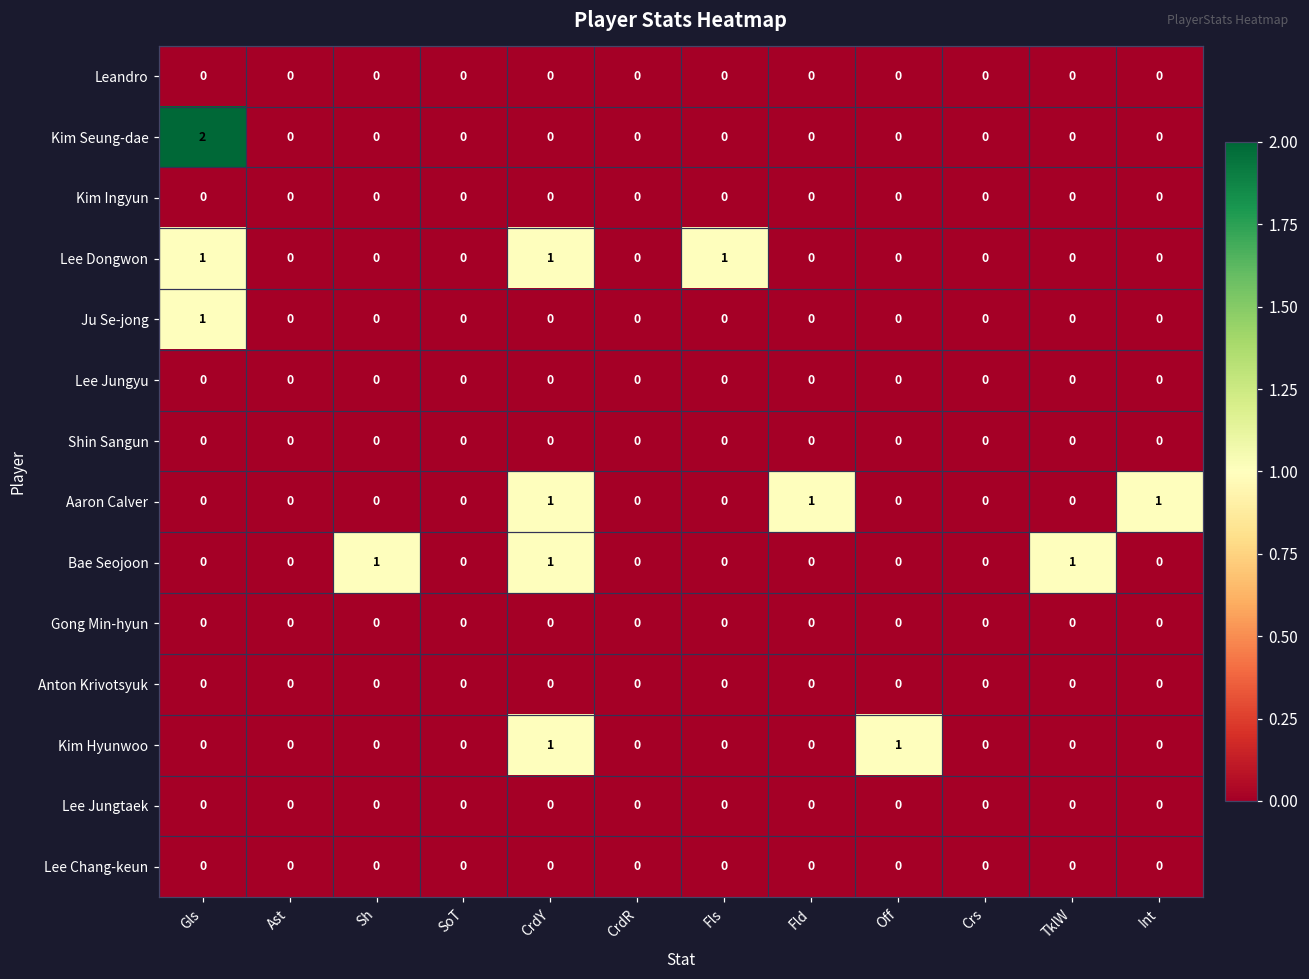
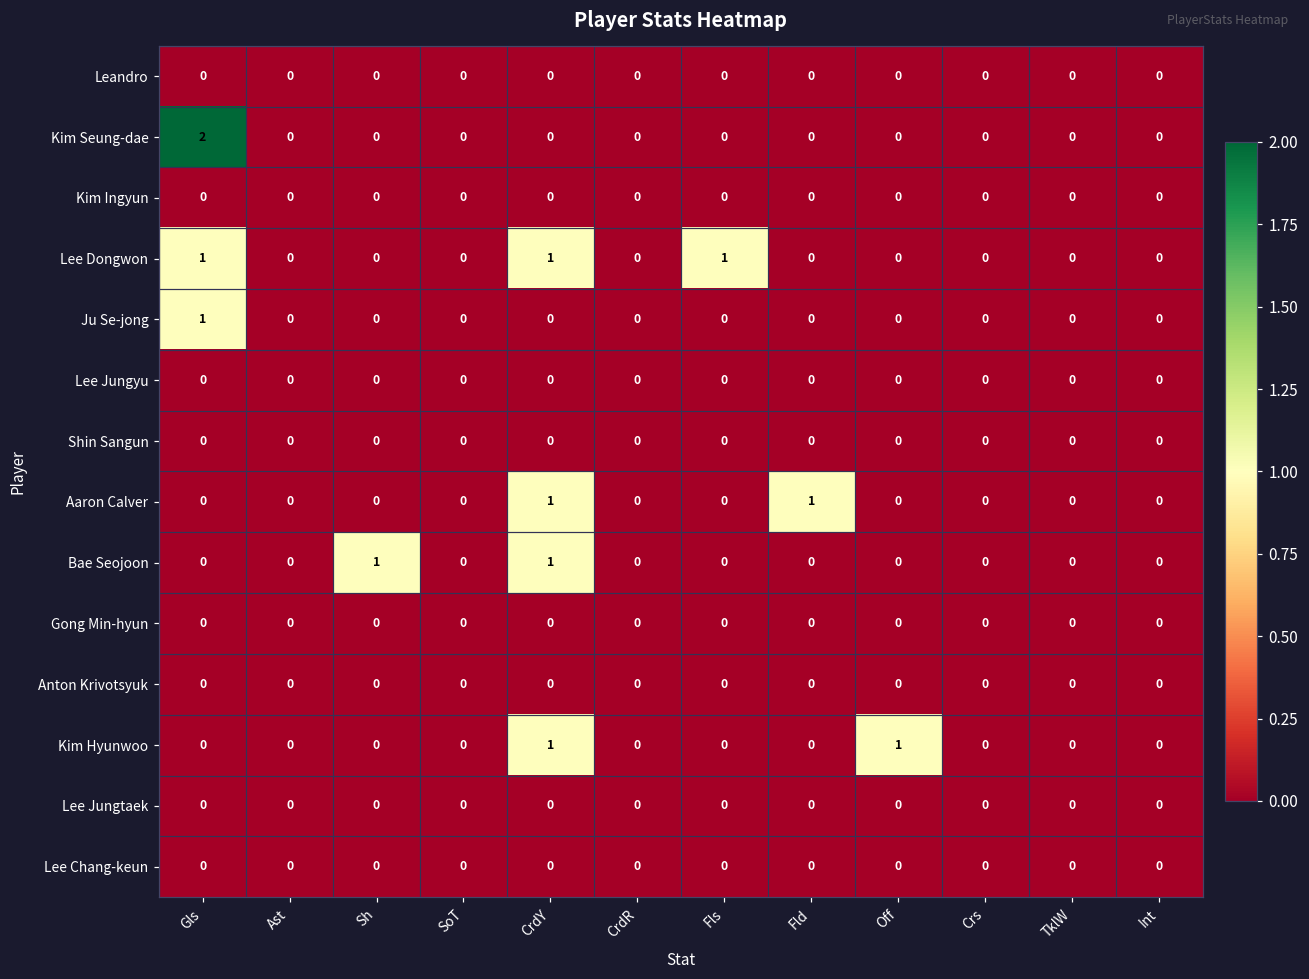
Aaron Calver, Int: 1 -> 0
Bae Seojoon, TklW: 1 -> 0
